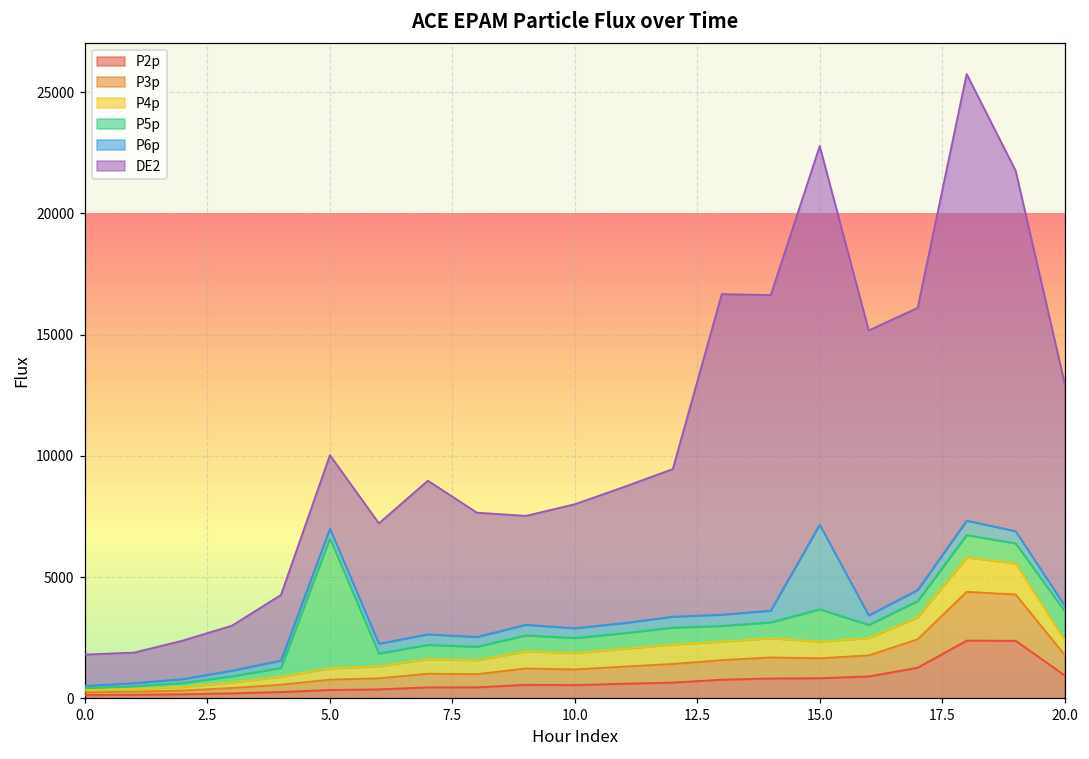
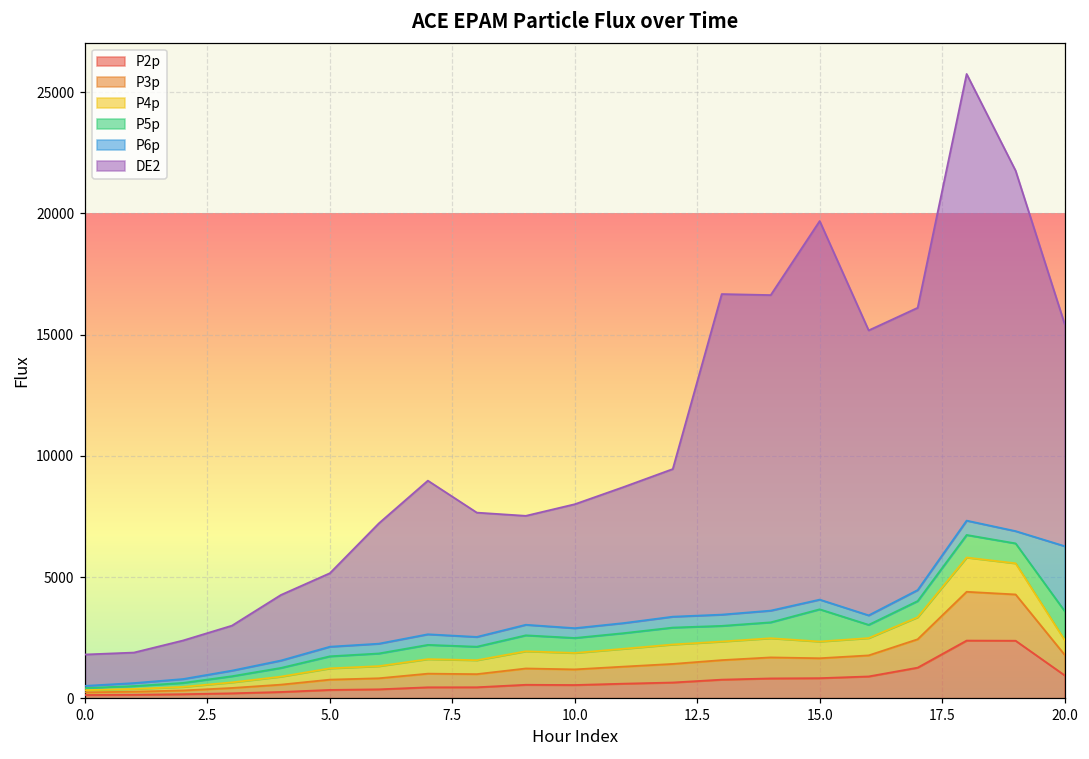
P5p, 5.0: 5400 -> 500
P6p, 15.0: 3500 -> 400
P6p, 20.0: 200 -> 2700
